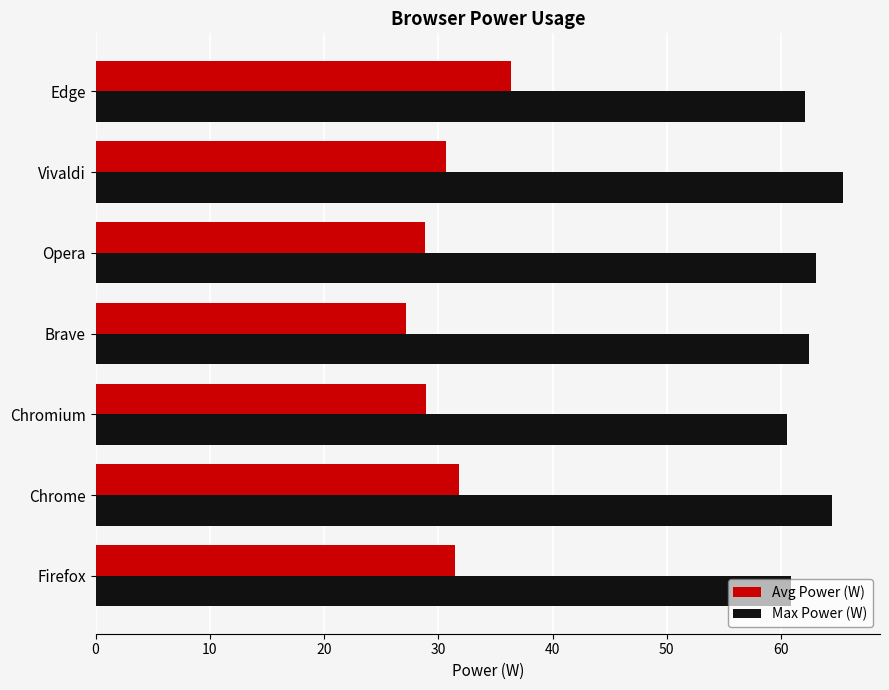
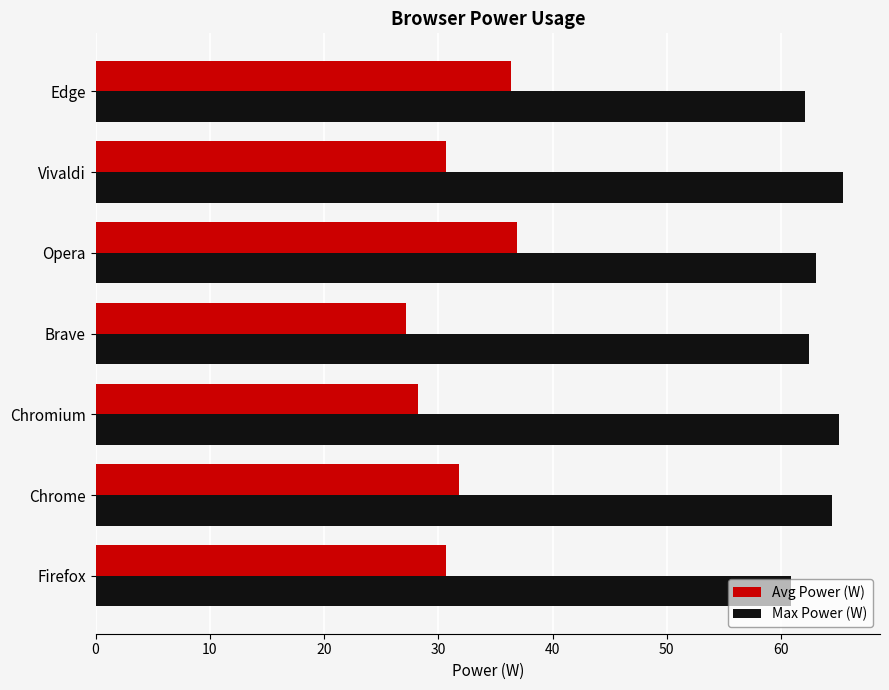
Avg Power (W), Opera: 28.8 -> 36.9
Avg Power (W), Chromium: 29.0 -> 28.2
Max Power (W), Chromium: 60.5 -> 65.0
Avg Power (W), Firefox: 31.5 -> 30.7
